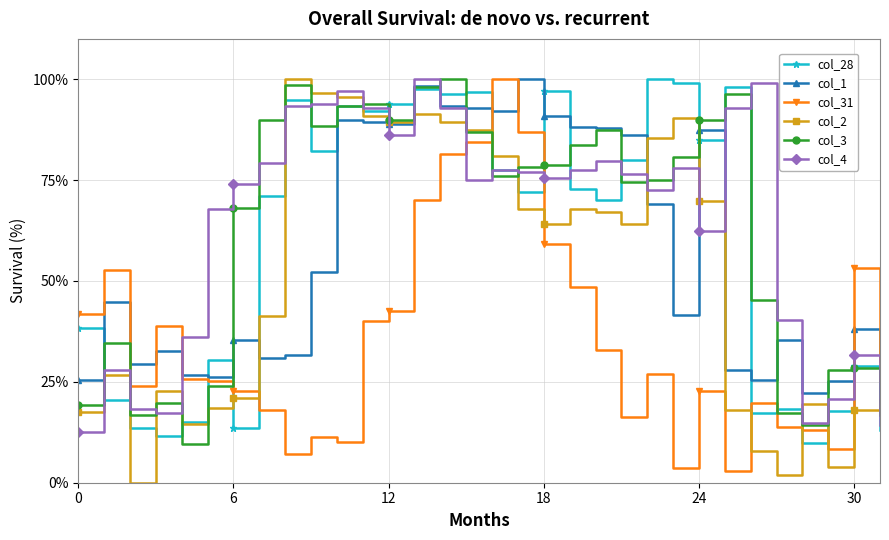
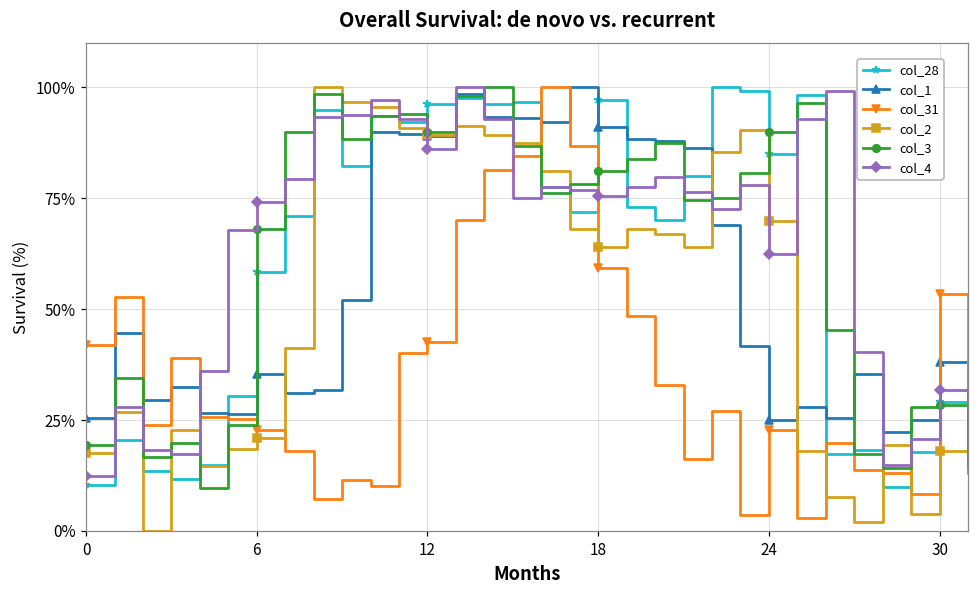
col_28, 0: 38% -> 10%
col_28, 6: 14% -> 58%
col_28, 12: 94% -> 96%
col_3, 18: 79% -> 81%
col_1, 24: 87% -> 25%
